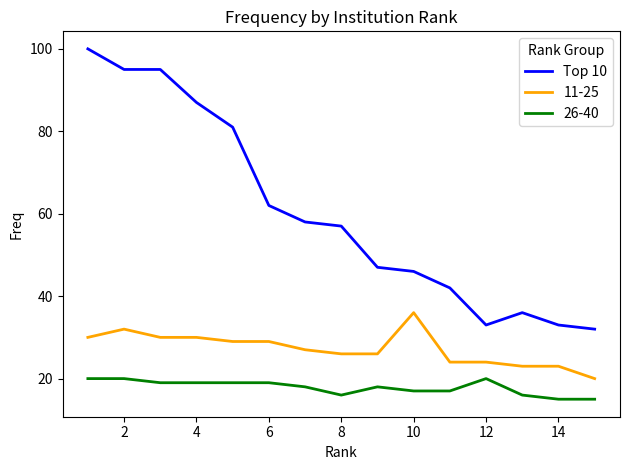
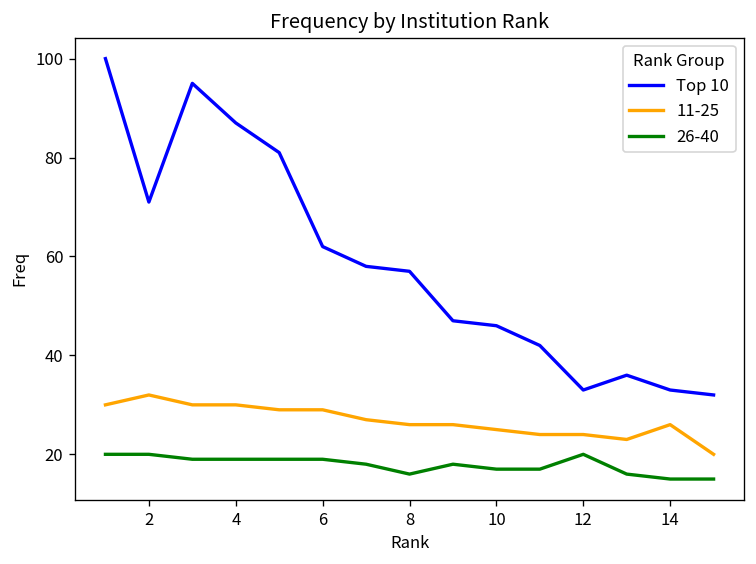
Top 10, 2: 95 -> 71
11-25, 10: 36 -> 25
11-25, 14: 23 -> 26
